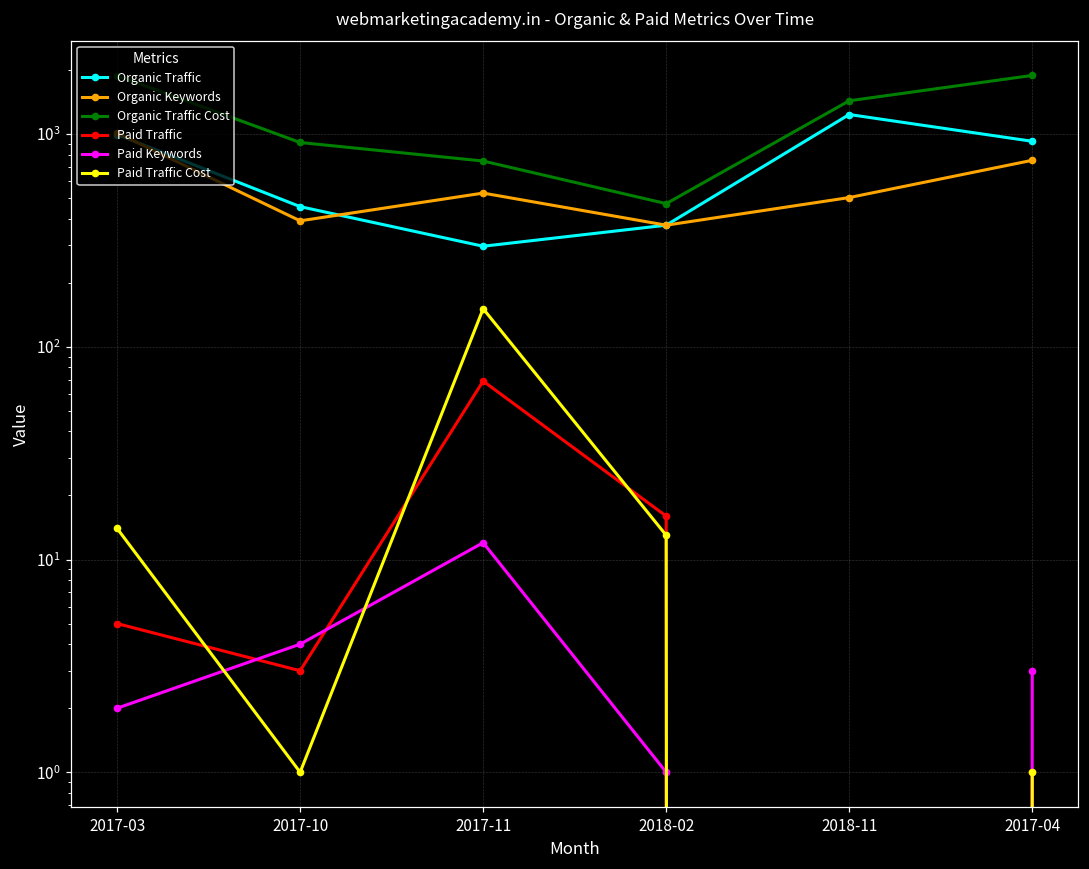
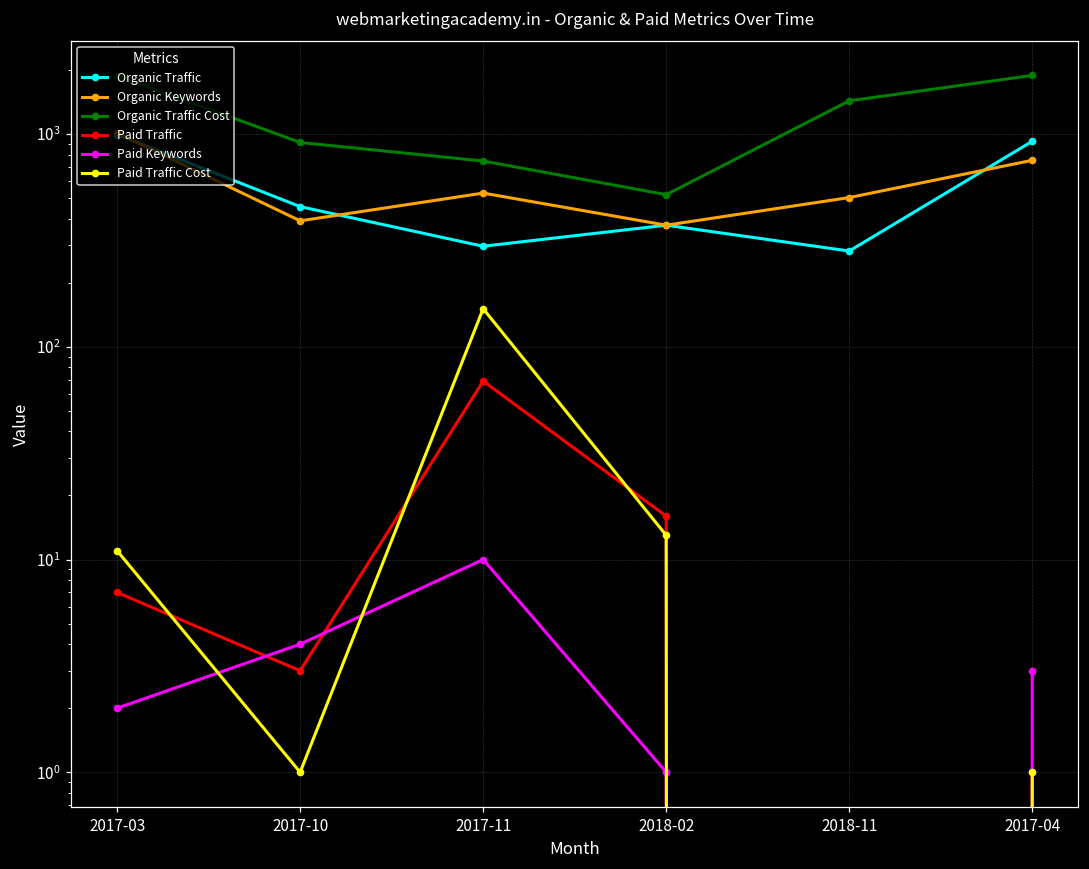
Paid Traffic, 2017-03: 5 -> 7
Paid Traffic Cost, 2017-03: 14 -> 11
Paid Keywords, 2017-11: 12 -> 10
Organic Traffic Cost, 2018-02: 470 -> 520
Organic Traffic, 2018-11: 1200 -> 280
